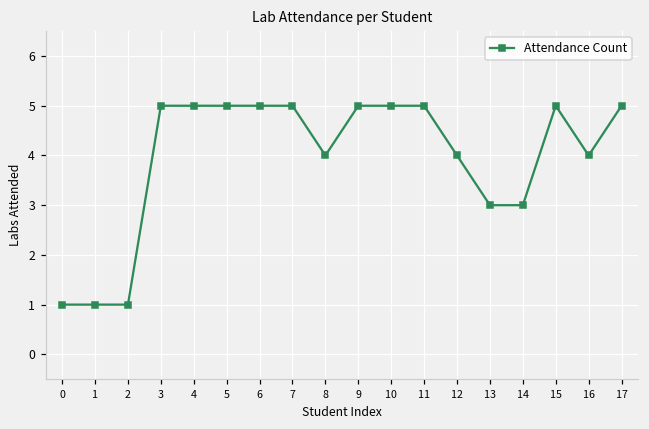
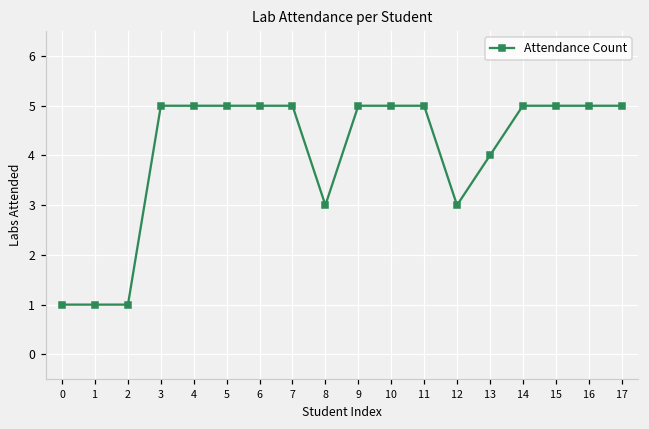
8: 4 -> 3
12: 4 -> 3
13: 3 -> 4
14: 3 -> 5
16: 4 -> 5
